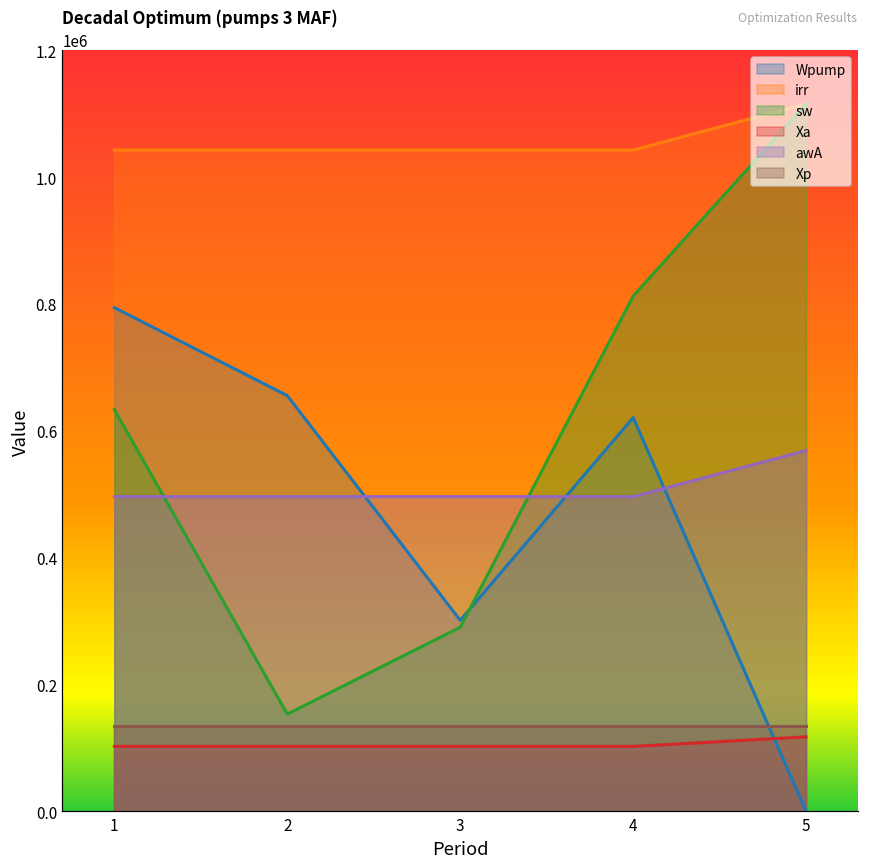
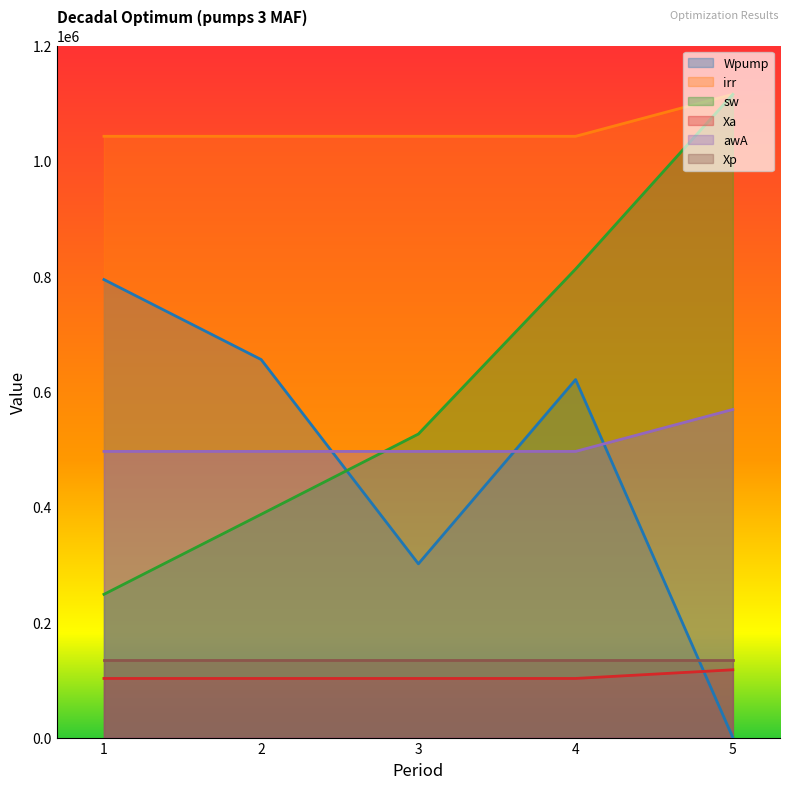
sw, 1: 630000 -> 250000
sw, 2: 150000 -> 390000
sw, 3: 290000 -> 530000
